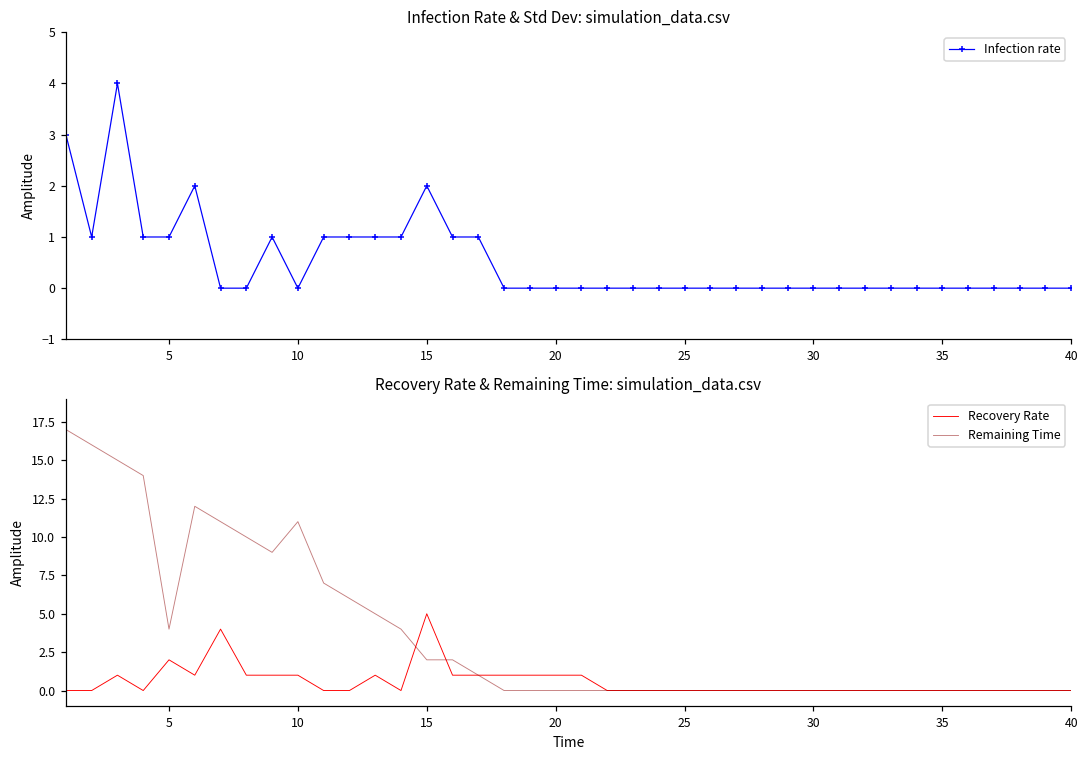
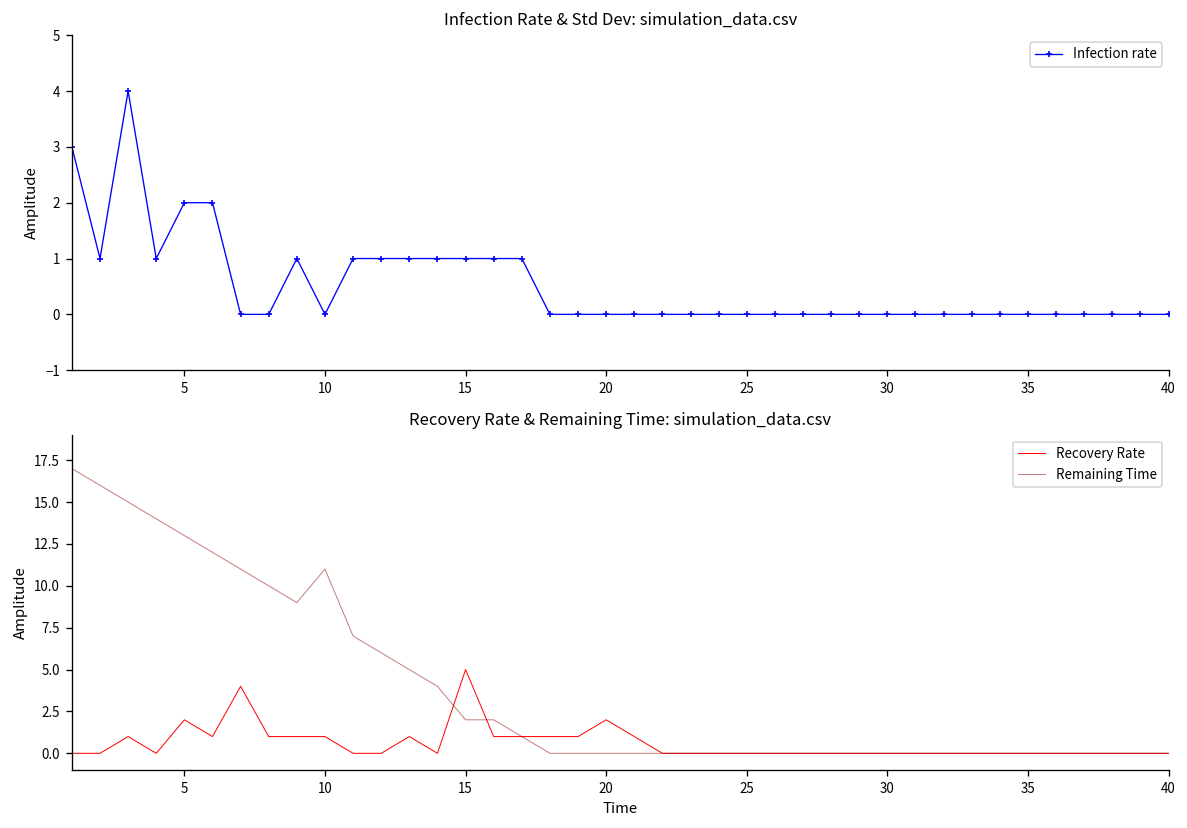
Infection Rate & Std Dev: simulation_data.csv, 5: 1 -> 2
Infection Rate & Std Dev: simulation_data.csv, 15: 2 -> 1
Recovery Rate & Remaining Time: simulation_data.csv, Remaining Time, 5: 4 -> 13
Recovery Rate & Remaining Time: simulation_data.csv, Recovery Rate, 20: 1 -> 2
